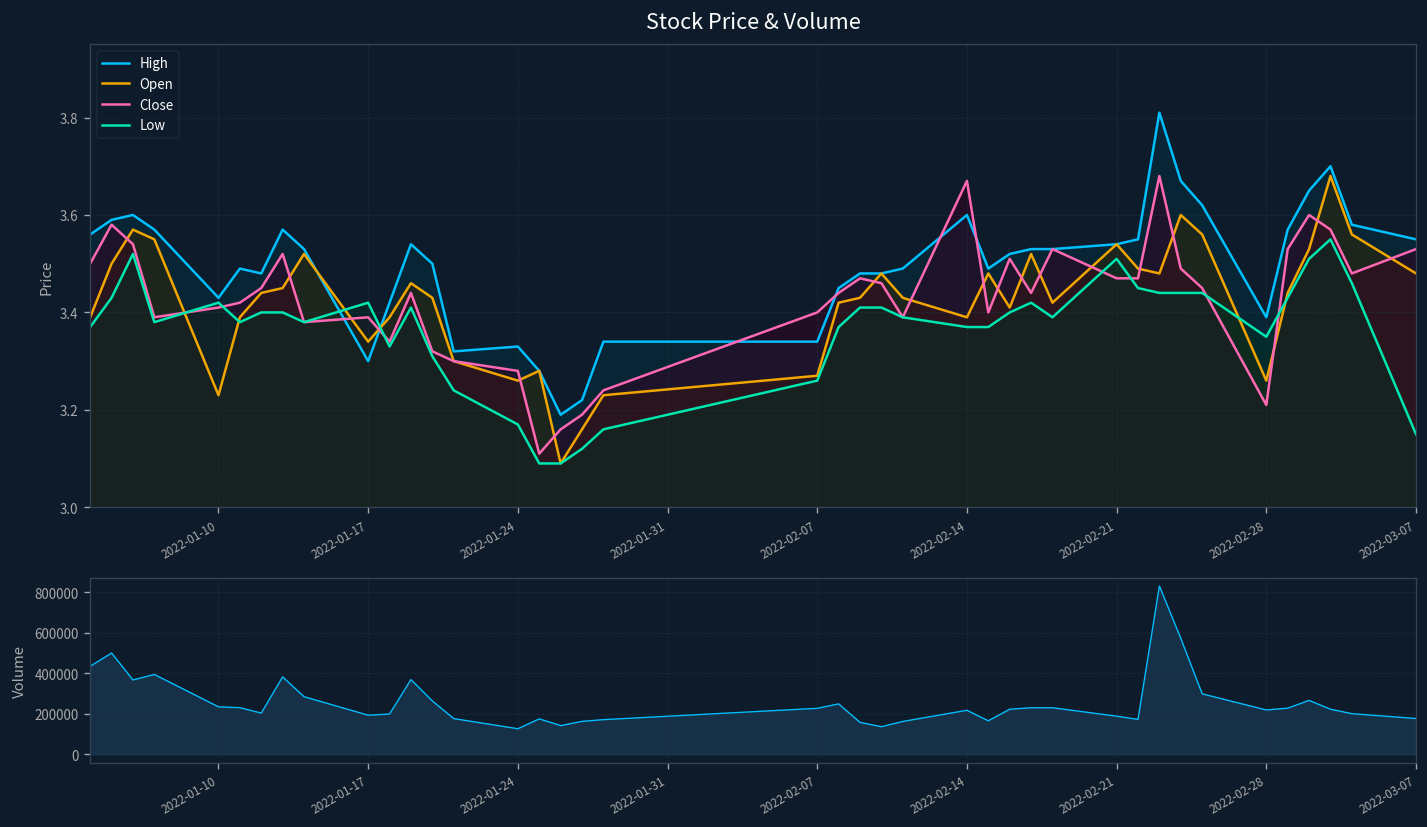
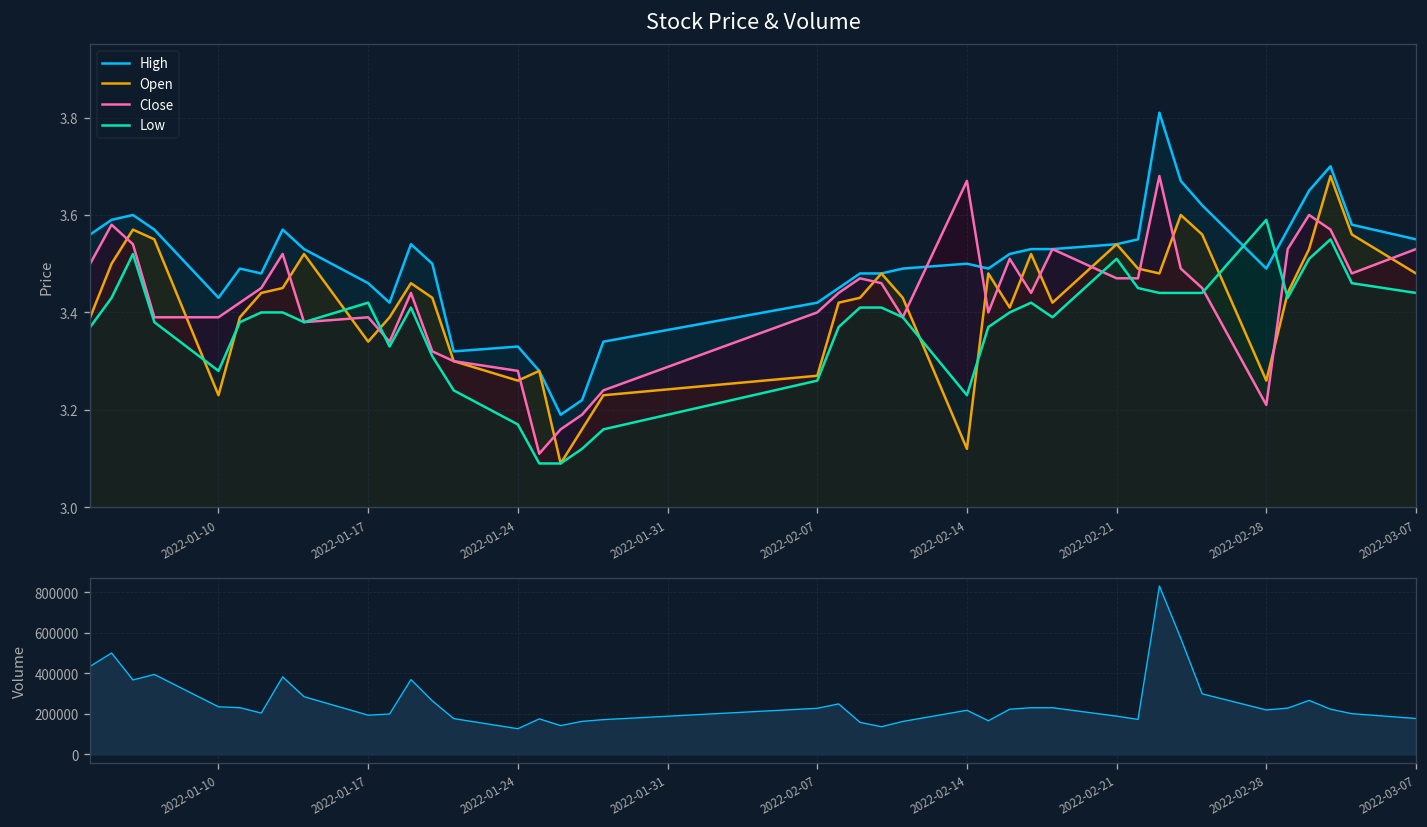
Stock Price & Volume, Close, 2022-01-10: 3.41 -> 3.39
Stock Price & Volume, Low, 2022-01-10: 3.42 -> 3.28
Stock Price & Volume, High, 2022-01-17: 3.30 -> 3.46
Stock Price & Volume, High, 2022-02-07: 3.34 -> 3.42
Stock Price & Volume, High, 2022-02-14: 3.6 -> 3.5
Stock Price & Volume, Open, 2022-02-14: 3.39 -> 3.12
Stock Price & Volume, Low, 2022-02-14: 3.37 -> 3.23
Stock Price & Volume, High, 2022-02-28: 3.39 -> 3.49
Stock Price & Volume, Low, 2022-02-28: 3.35 -> 3.59
Stock Price & Volume, Low, 2022-03-07: 3.15 -> 3.44
